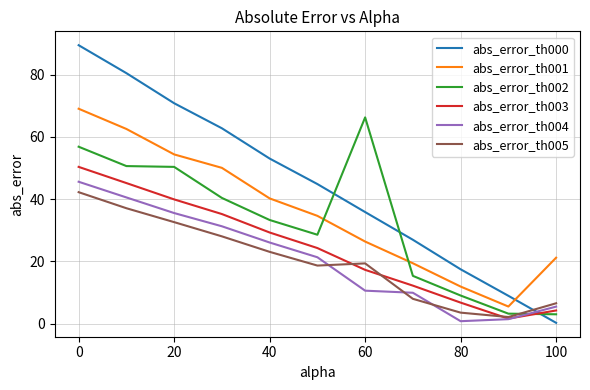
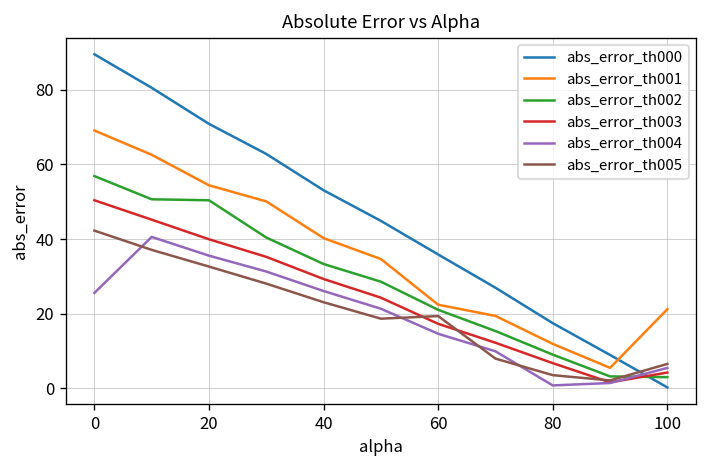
abs_error_th004, 0: 46 -> 26
abs_error_th001, 60: 26 -> 22
abs_error_th002, 60: 66 -> 21
abs_error_th004, 60: 11 -> 15
